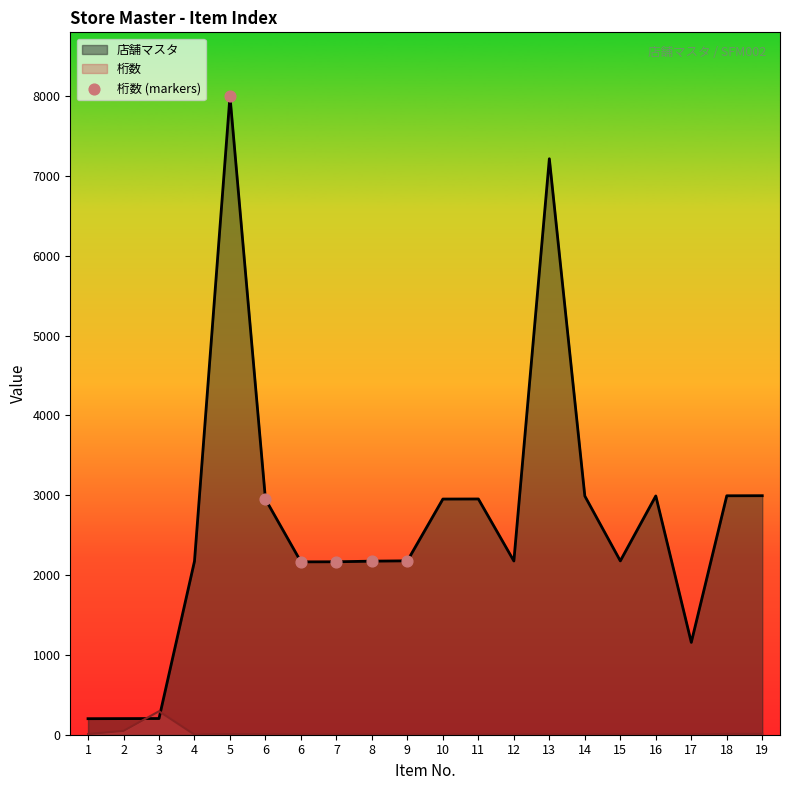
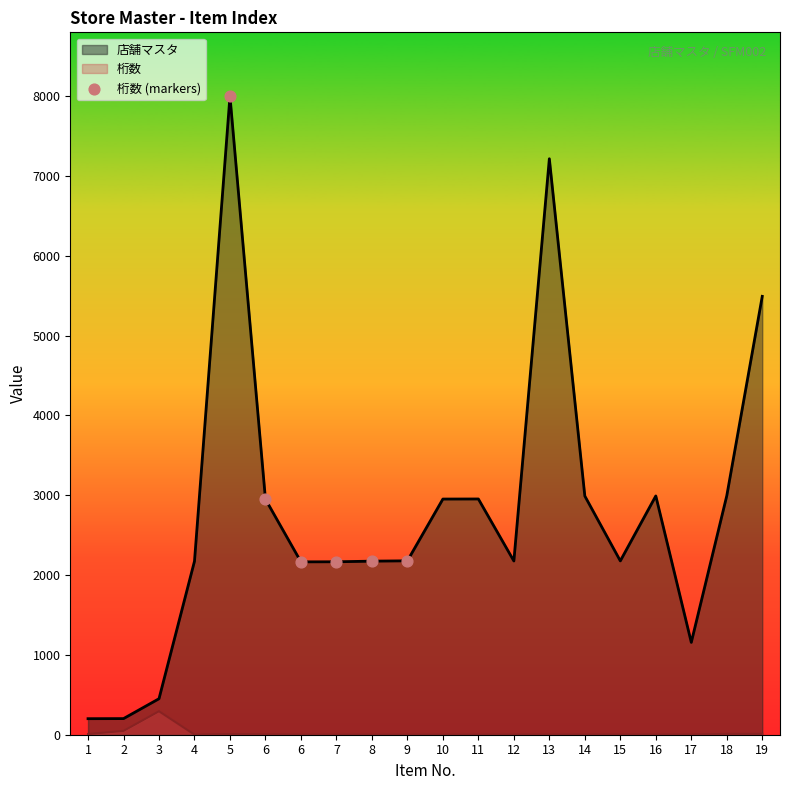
店舗マスタ, 3: 200 -> 500
店舗マスタ, 19: 3000 -> 5500
